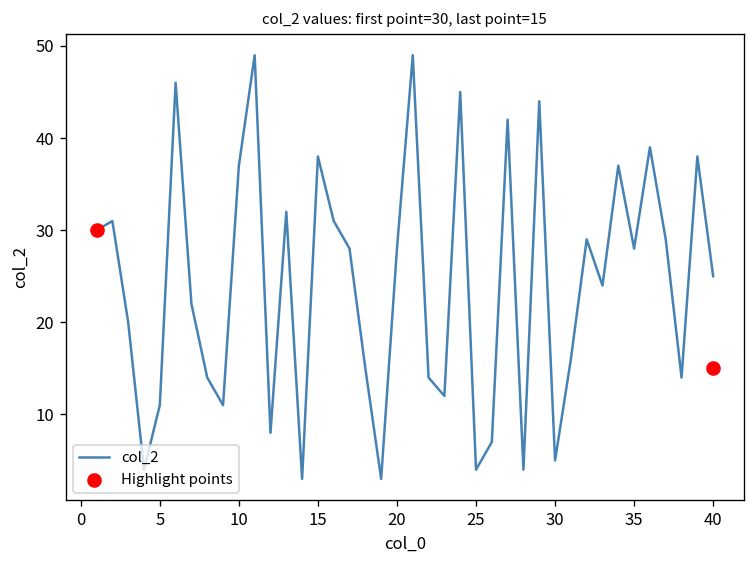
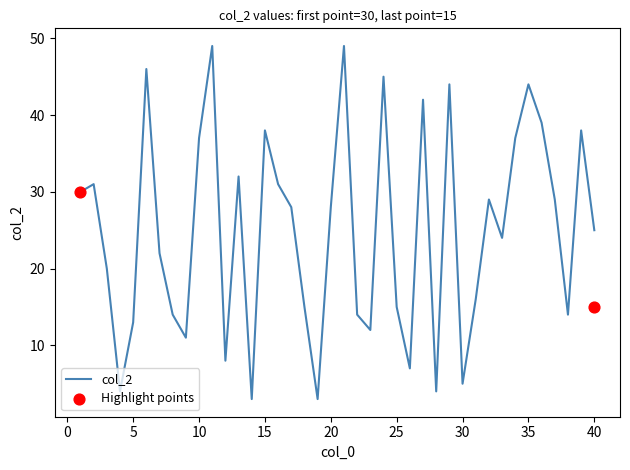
col_2, 5: 11 -> 13
col_2, 25: 4 -> 15
col_2, 35: 28 -> 44
